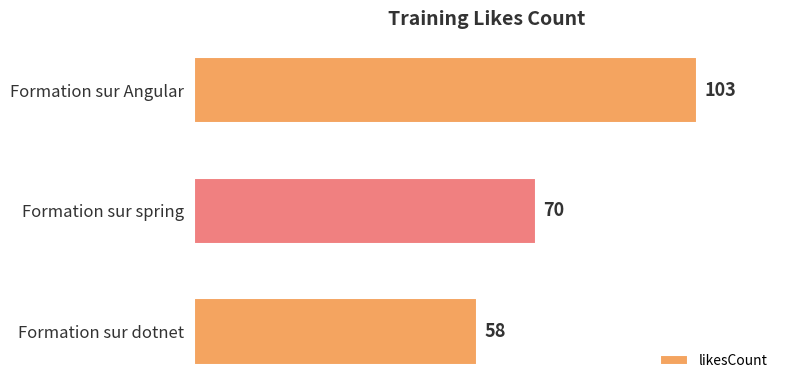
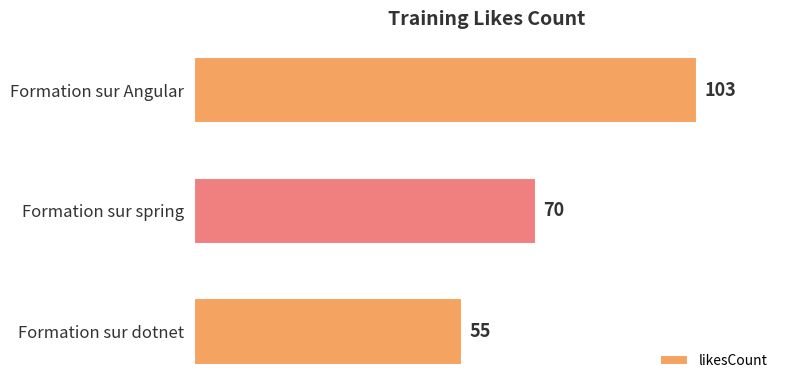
Formation sur dotnet: 58 -> 55
